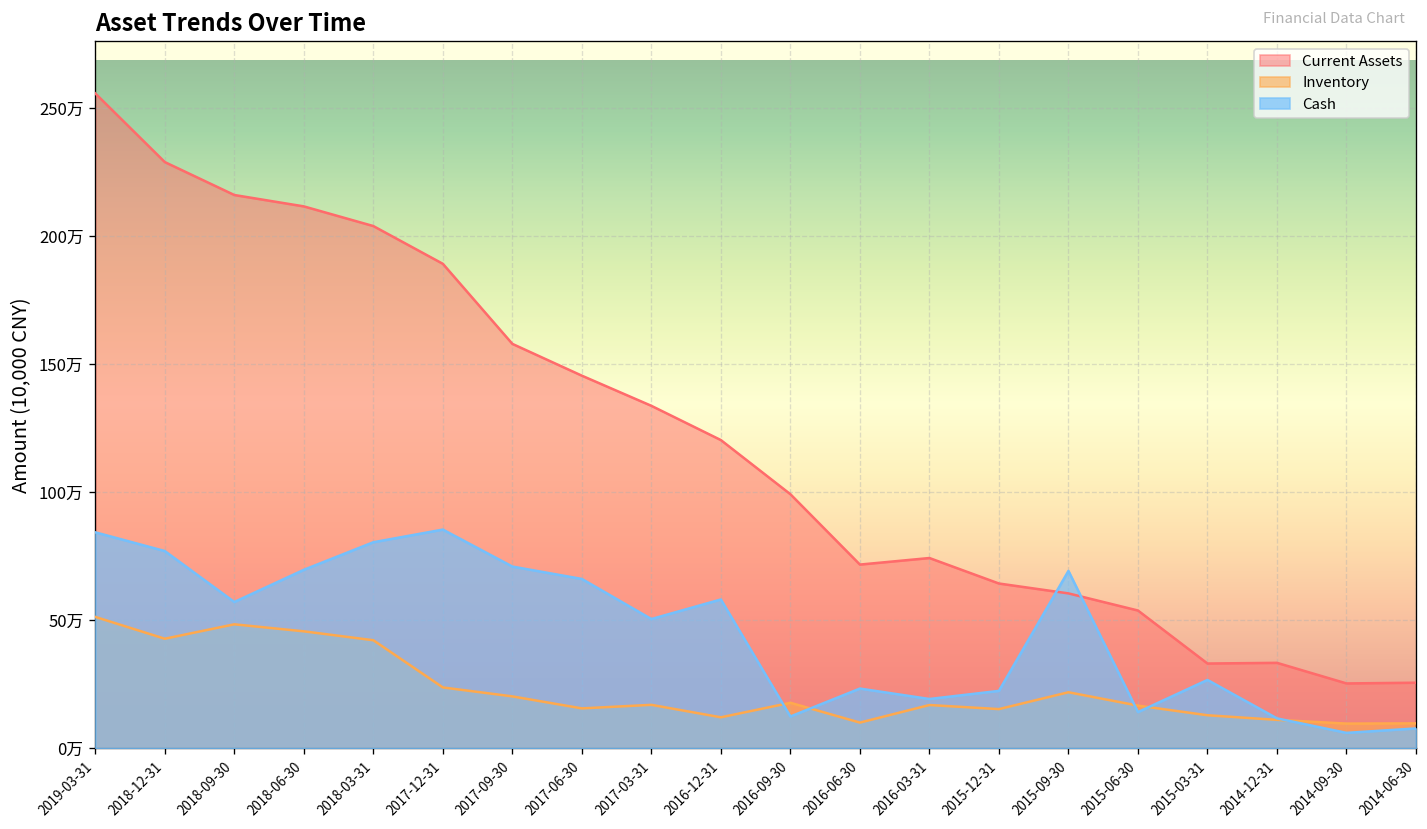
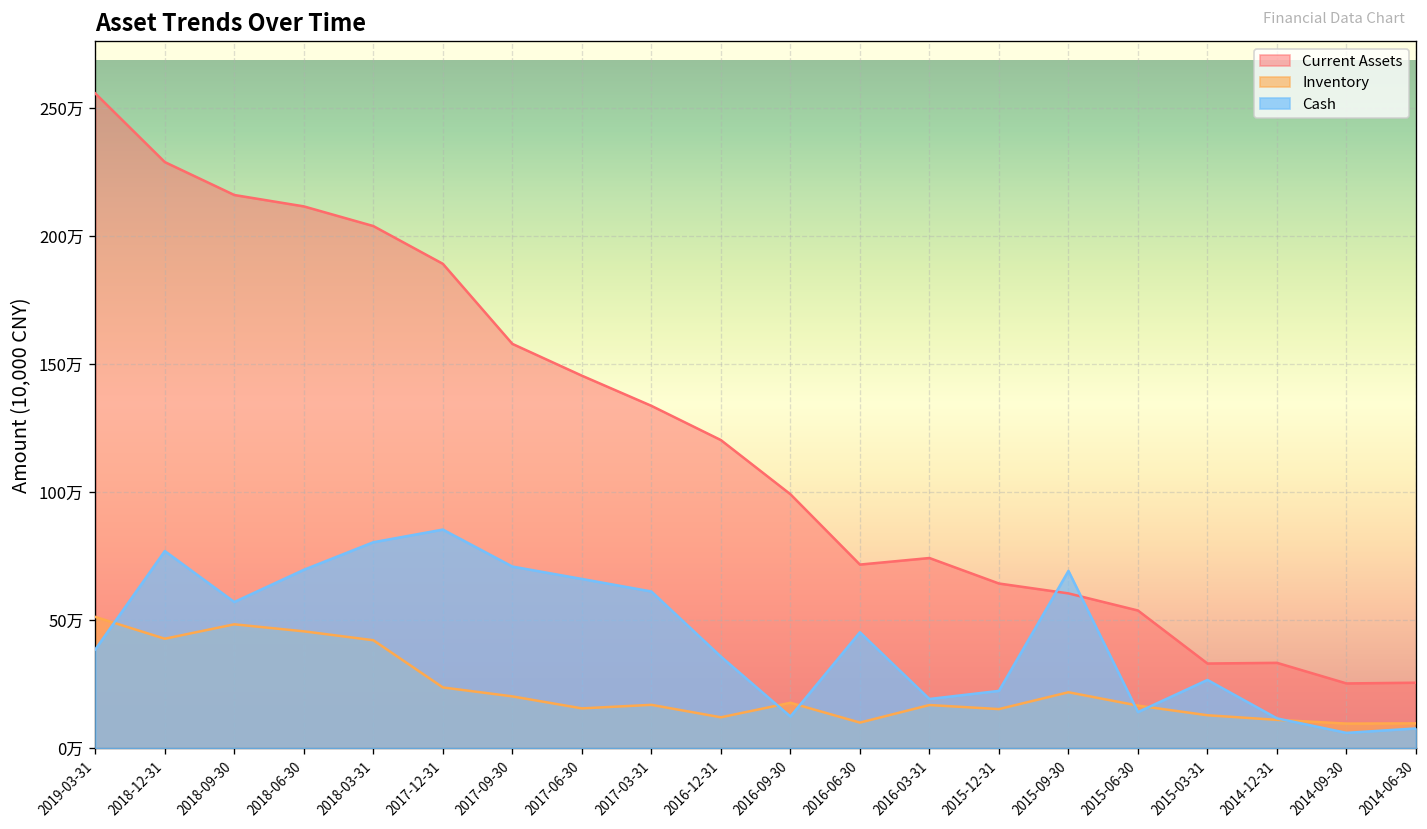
Cash, 2019-03-31: 84万 -> 39万
Cash, 2017-03-31: 51万 -> 61万
Cash, 2016-12-31: 58万 -> 36万
Cash, 2016-06-30: 23万 -> 45万
